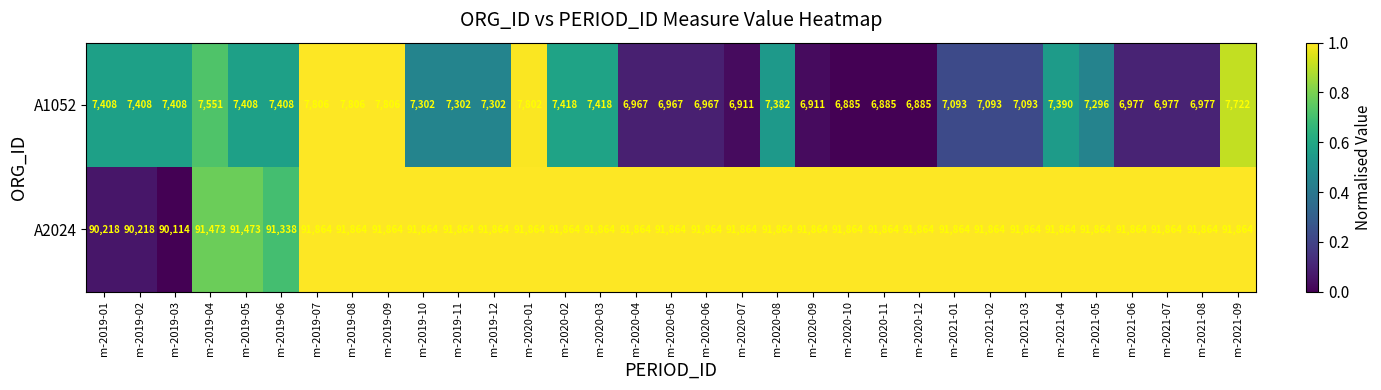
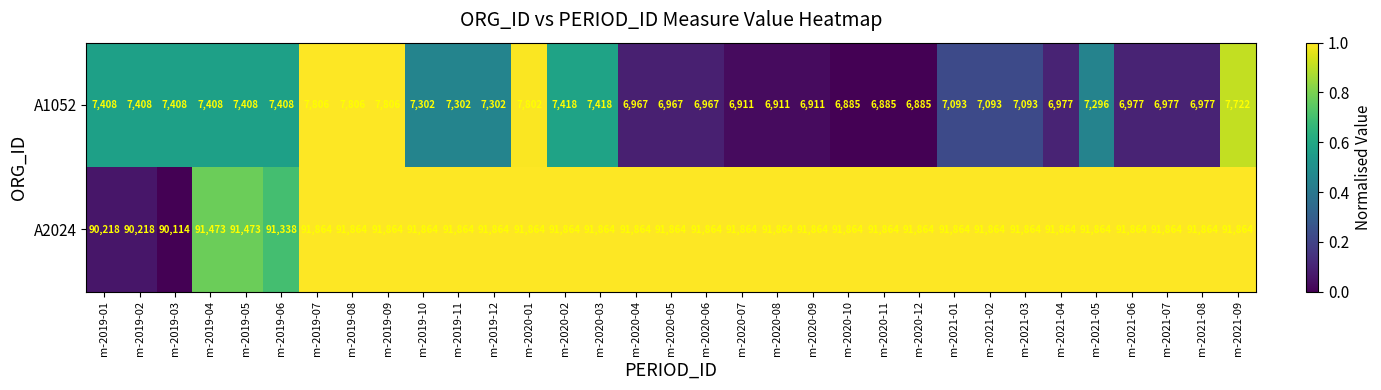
A1052, m-2019-04: 7,551 -> 7,408
A1052, m-2020-08: 7,382 -> 6,911
A1052, m-2021-04: 7,390 -> 6,977
